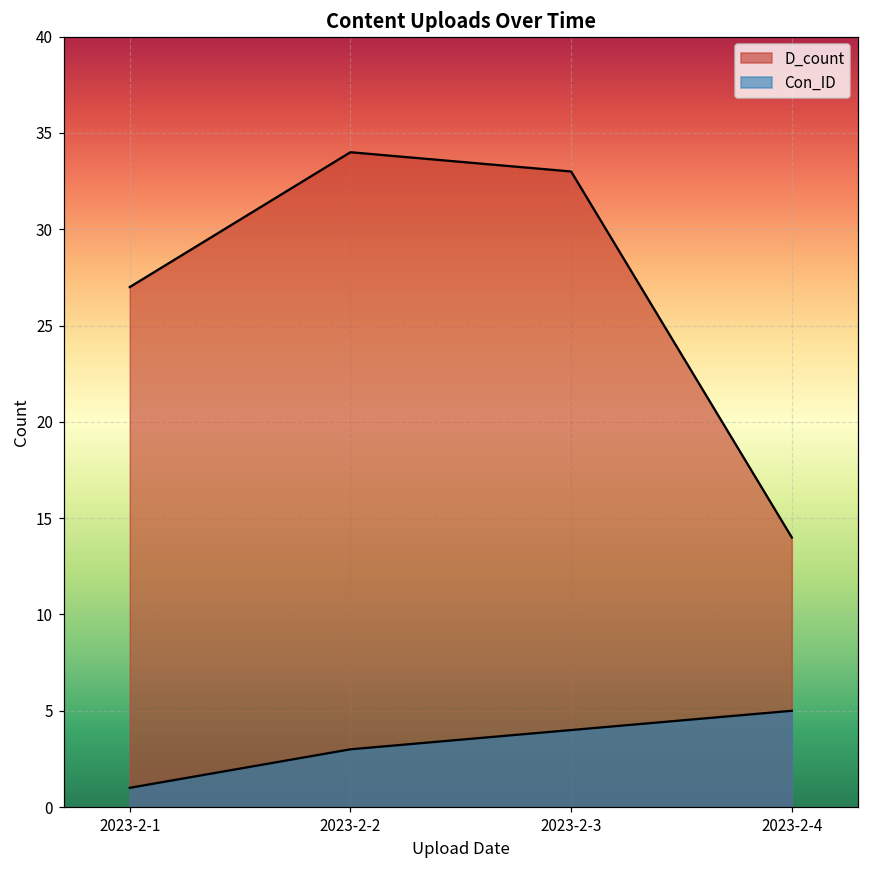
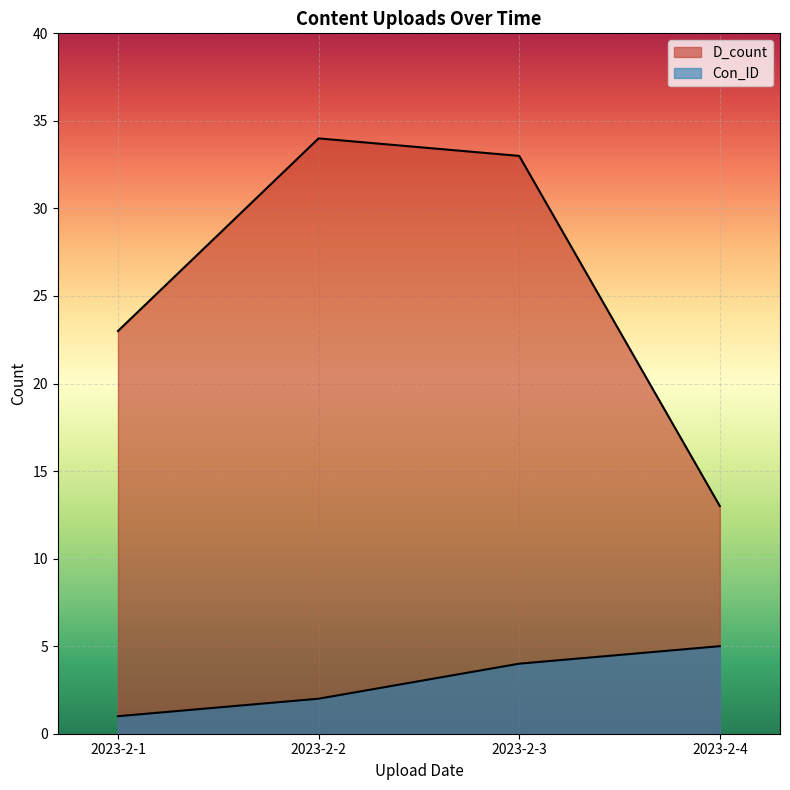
D_count, 2023-2-1: 27 -> 23
Con_ID, 2023-2-2: 3 -> 2
D_count, 2023-2-4: 14 -> 13
